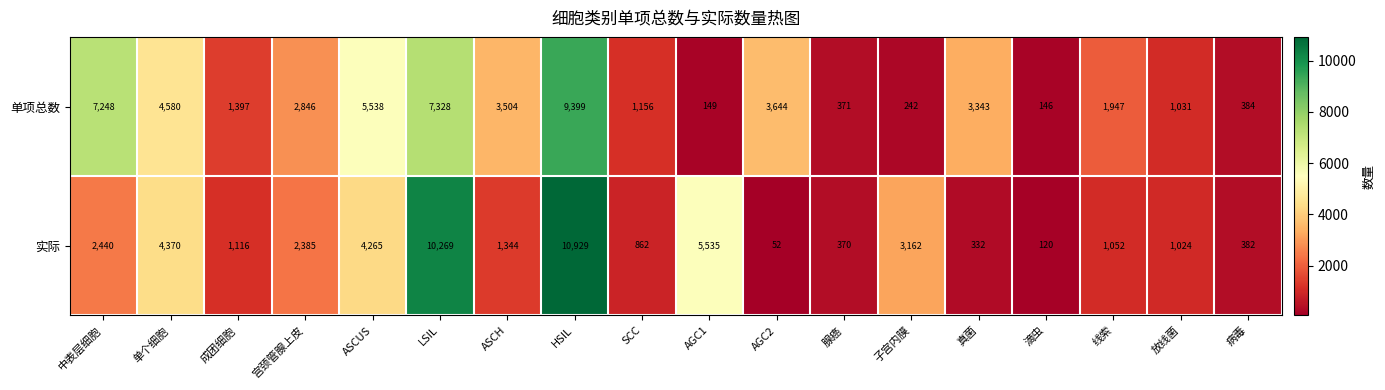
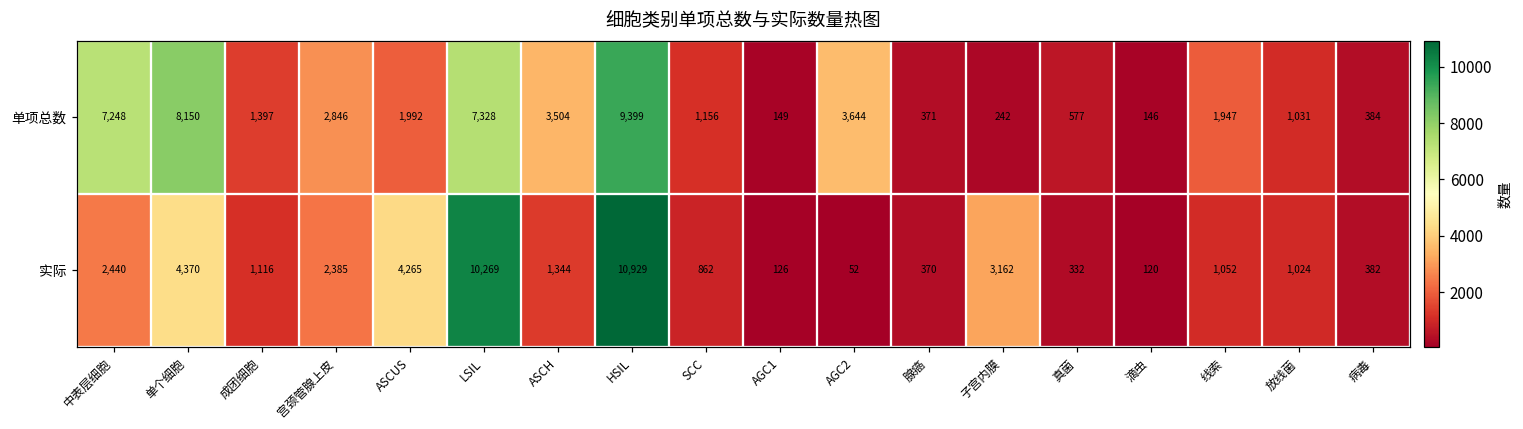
单项总数, 单个细胞: 4,580 -> 8,150
单项总数, ASCUS: 5,538 -> 1,992
单项总数, 真菌: 3,343 -> 577
实际, AGC1: 5,535 -> 126
